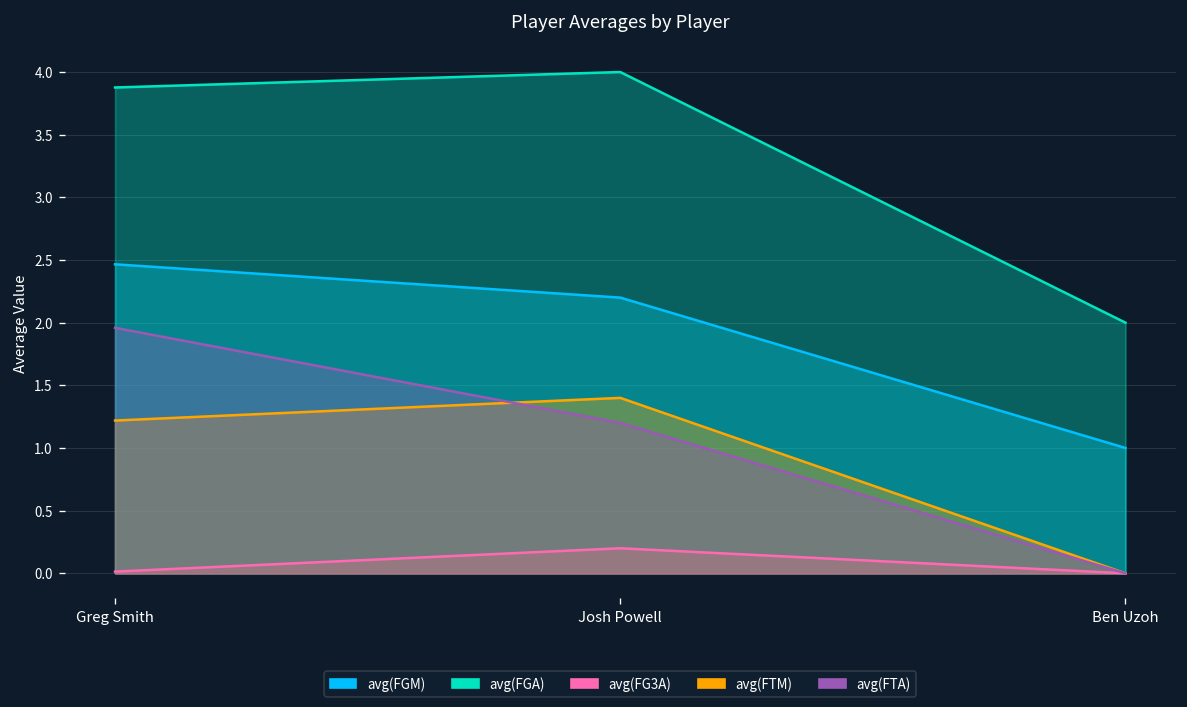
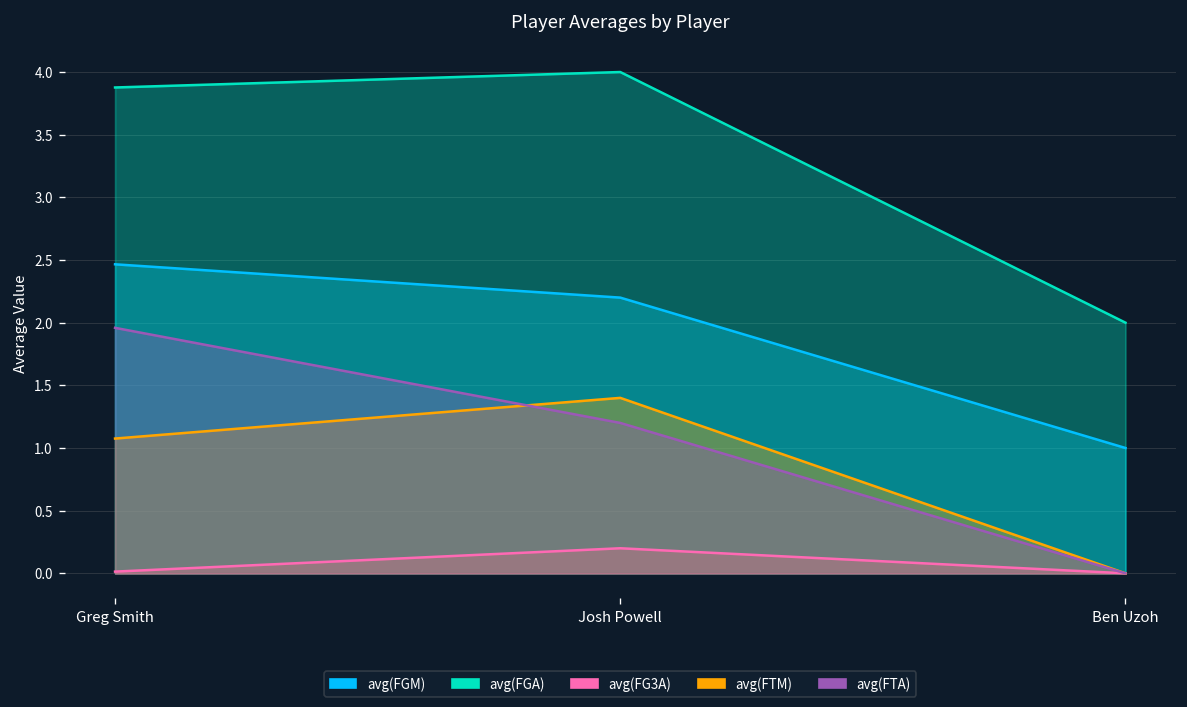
avg(FTM), Greg Smith: 1.22 -> 1.08
